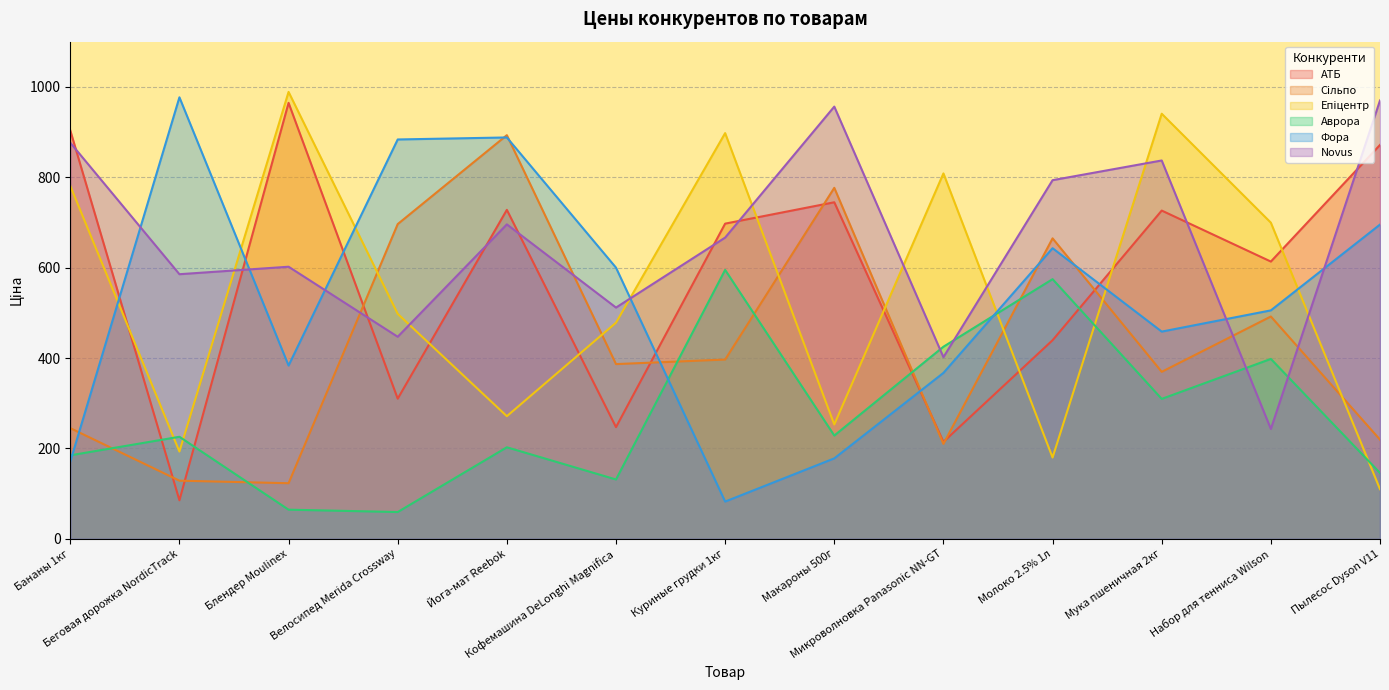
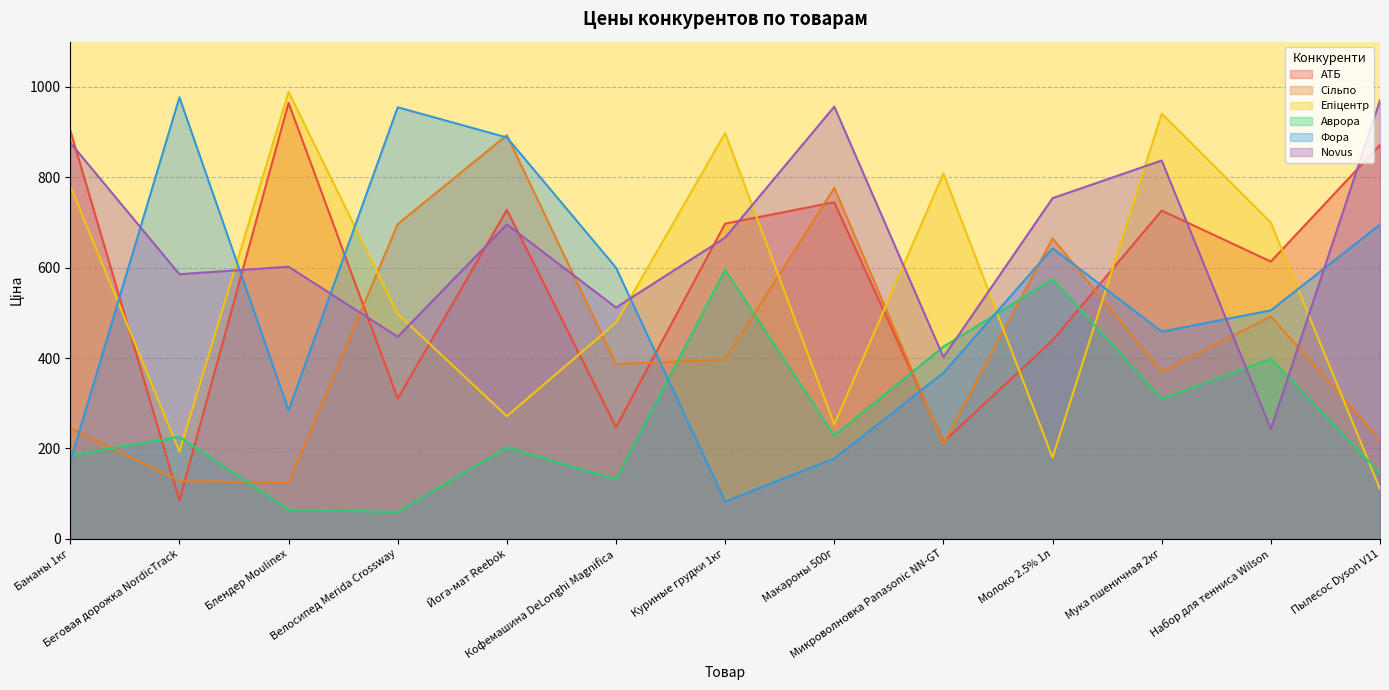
Фора, Блендер Moulinex: 380 -> 280
Фора, Велосипед Merida Crossway: 880 -> 950
Novus, Молоко 2.5% 1л: 790 -> 750
